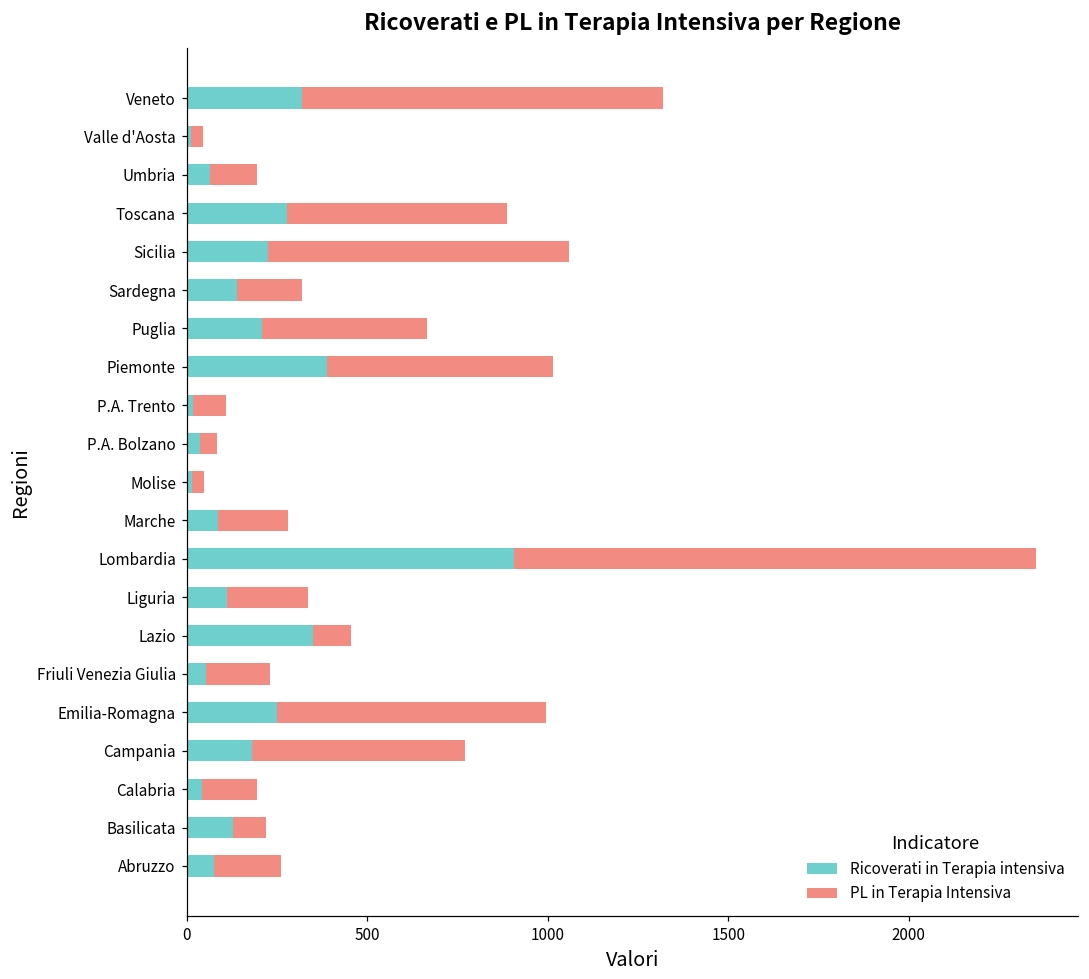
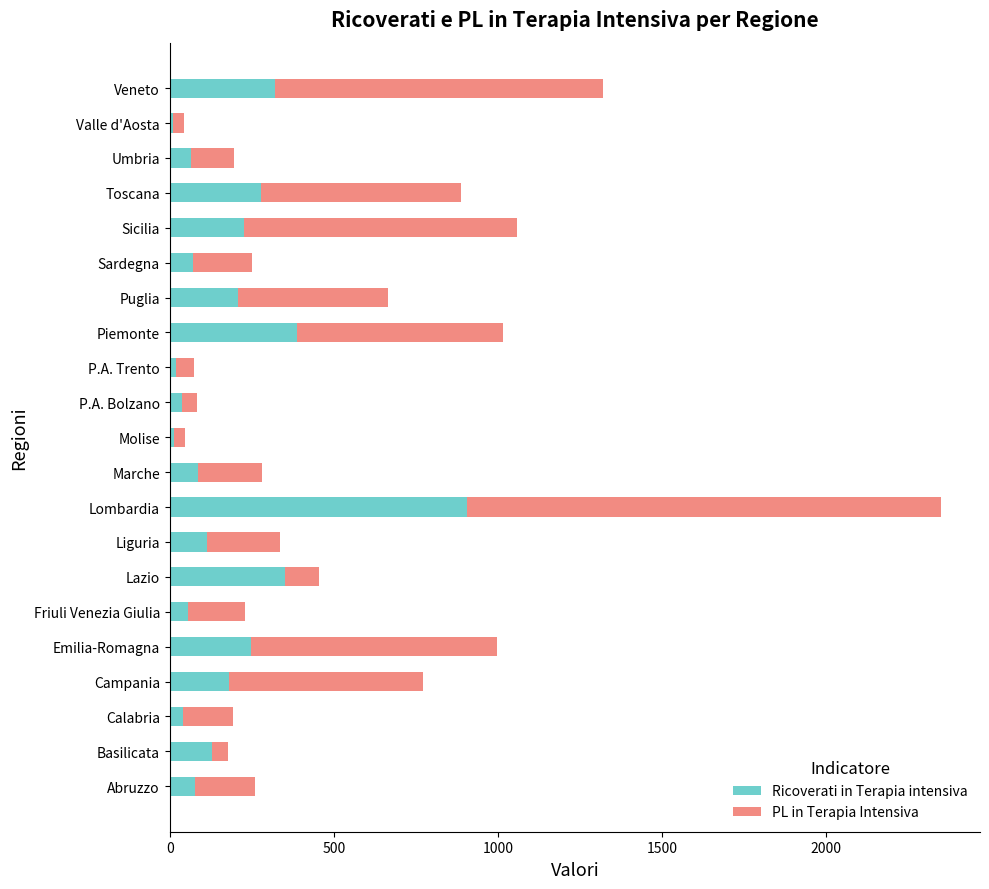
Ricoverati in Terapia intensiva, Sardegna: 140 -> 70
PL in Terapia Intensiva, P.A. Trento: 90 -> 60
PL in Terapia Intensiva, Basilicata: 90 -> 50
